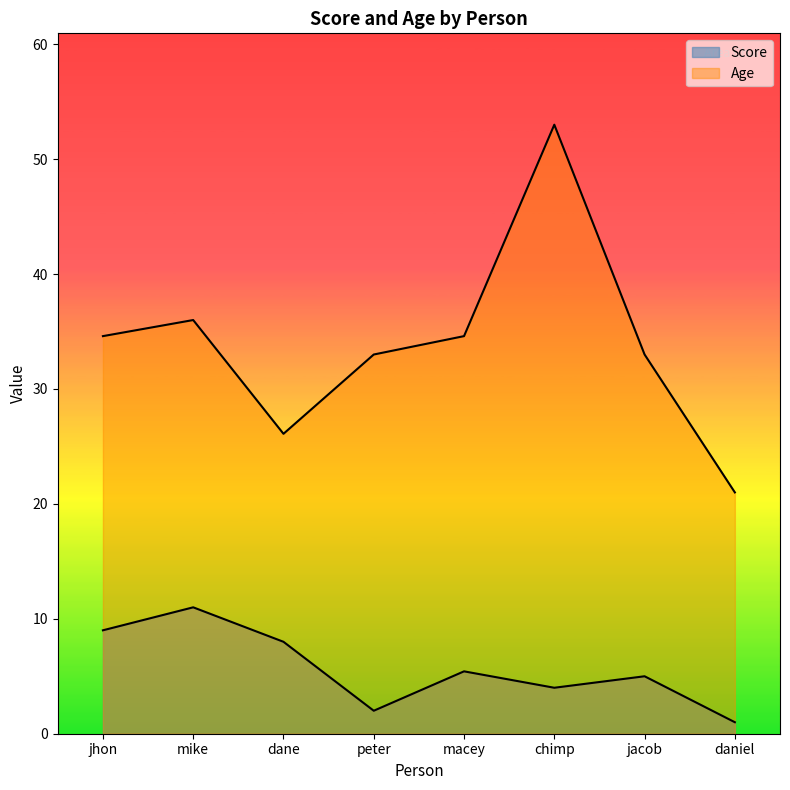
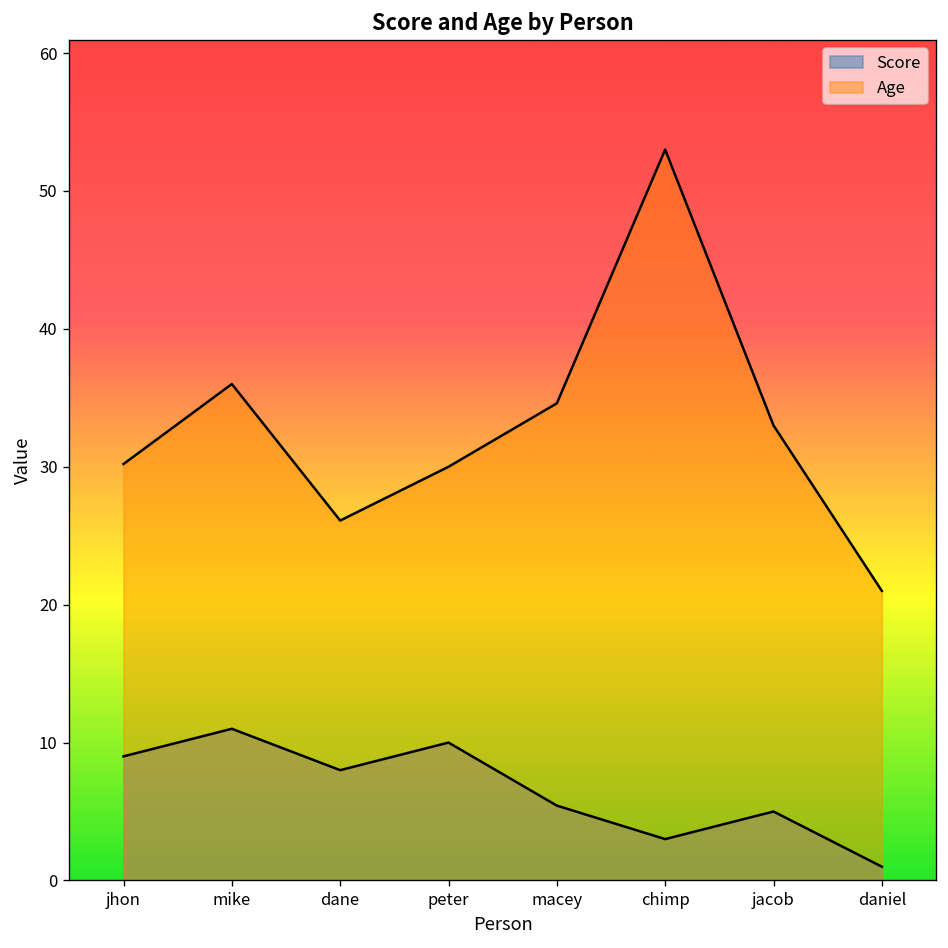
Age, jhon: 34.6 -> 30.2
Score, peter: 2 -> 10
Age, peter: 33 -> 30
Score, chimp: 4 -> 3
